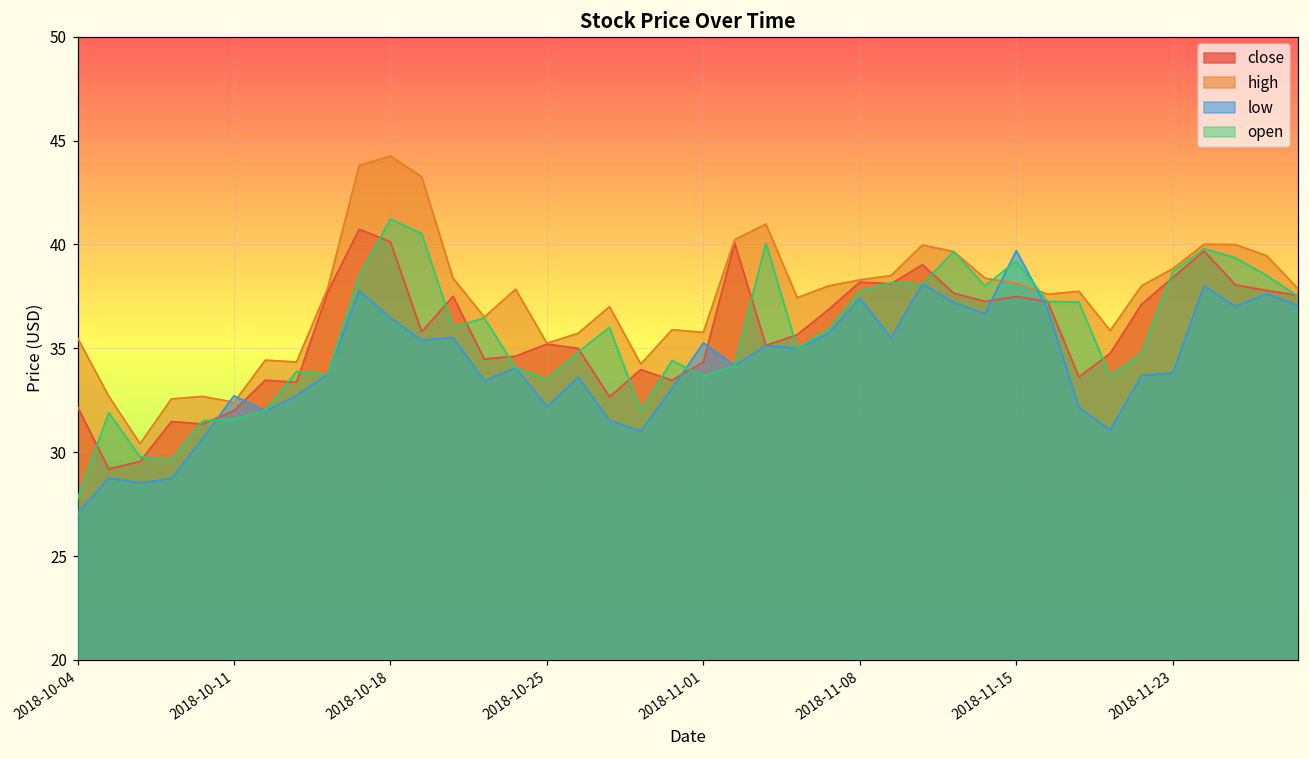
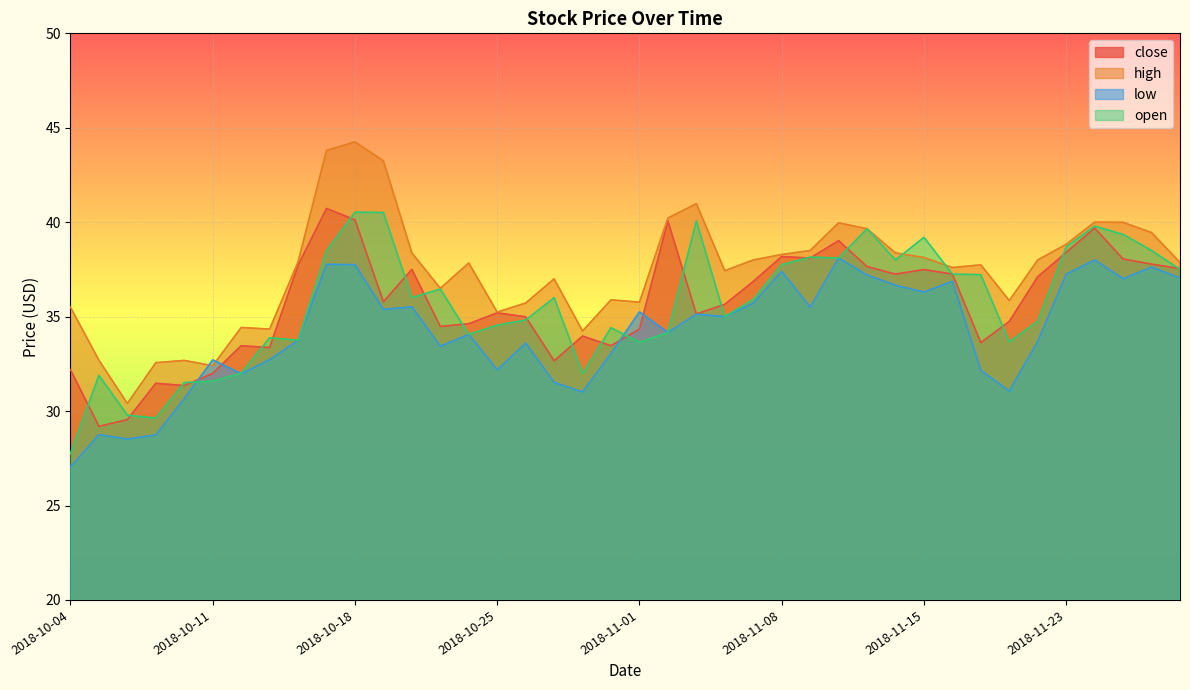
low, 2018-10-18: 36.5 -> 37.8
open, 2018-10-18: 41.2 -> 40.5
open, 2018-10-25: 33.5 -> 34.6
low, 2018-11-15: 39.7 -> 36.3
low, 2018-11-23: 33.8 -> 37.3
